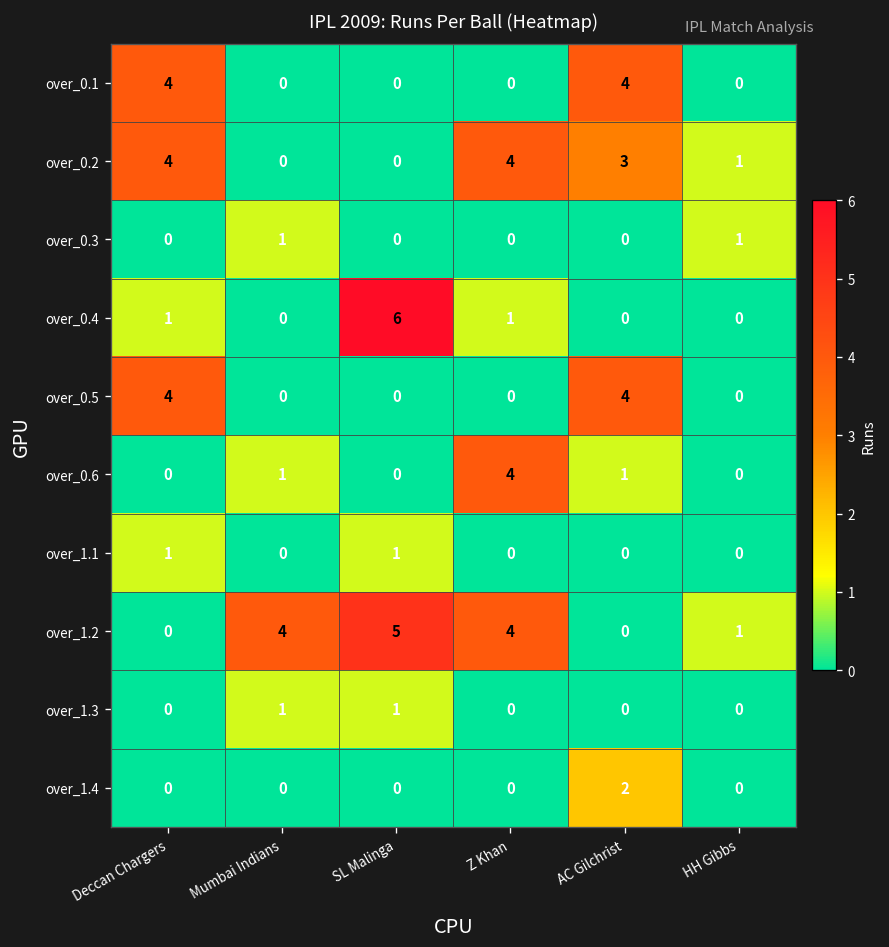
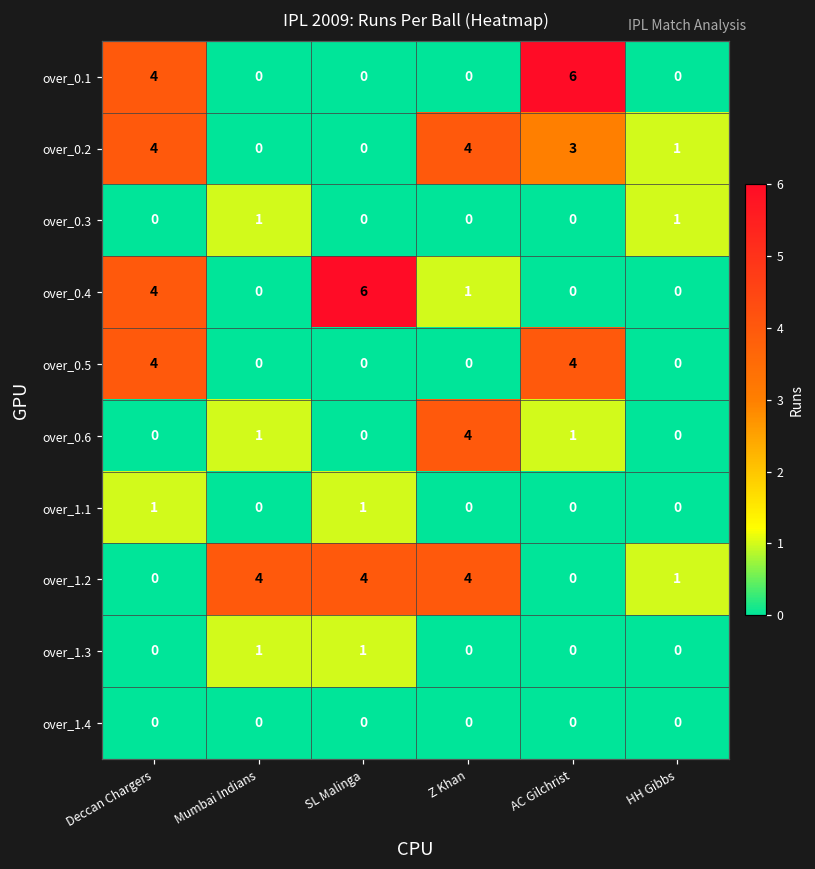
over_0.1, AC Gilchrist: 4 -> 6
over_0.4, Deccan Chargers: 1 -> 4
over_1.2, SL Malinga: 5 -> 4
over_1.4, AC Gilchrist: 2 -> 0
